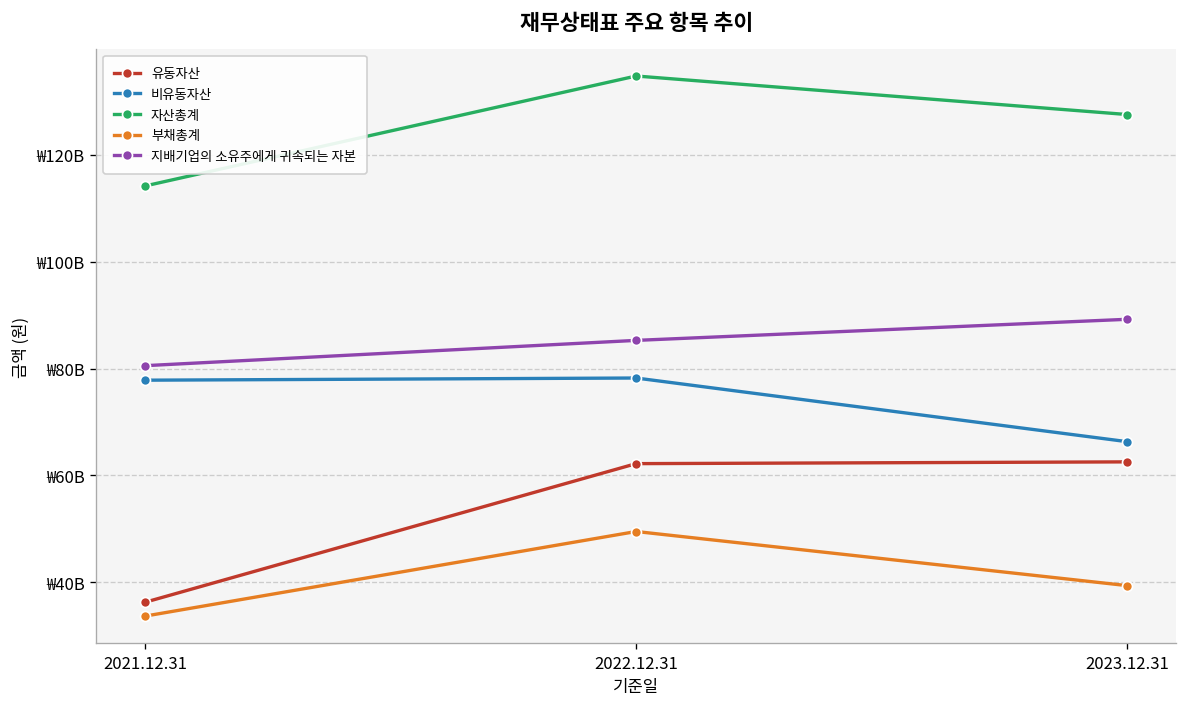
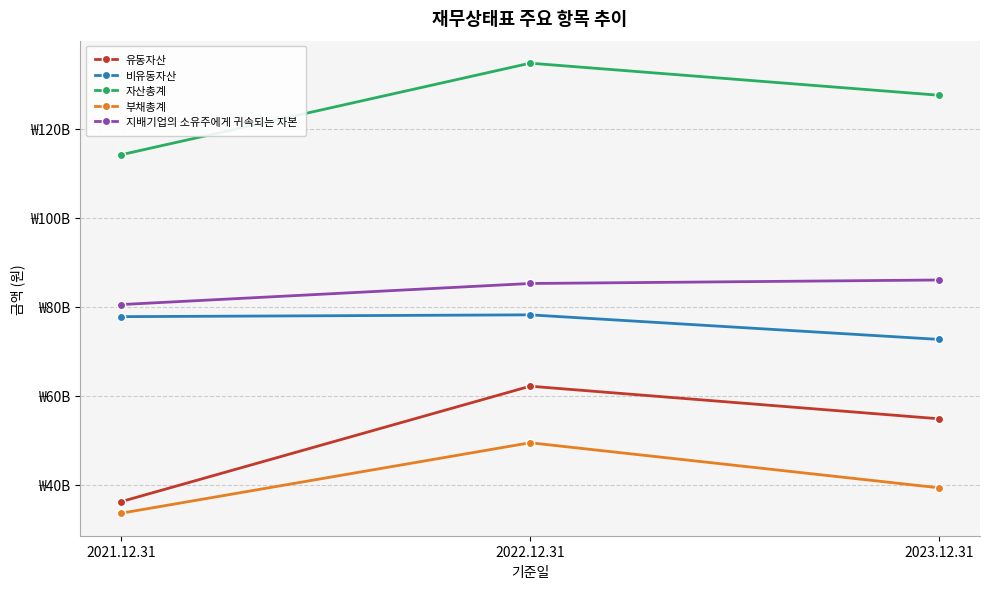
유동자산, 2023.12.31: ₩63000000000 -> ₩55000000000
비유동자산, 2023.12.31: ₩66000000000 -> ₩73000000000
지배기업의 소유주에게 귀속되는 자본, 2023.12.31: ₩89000000000 -> ₩86000000000
